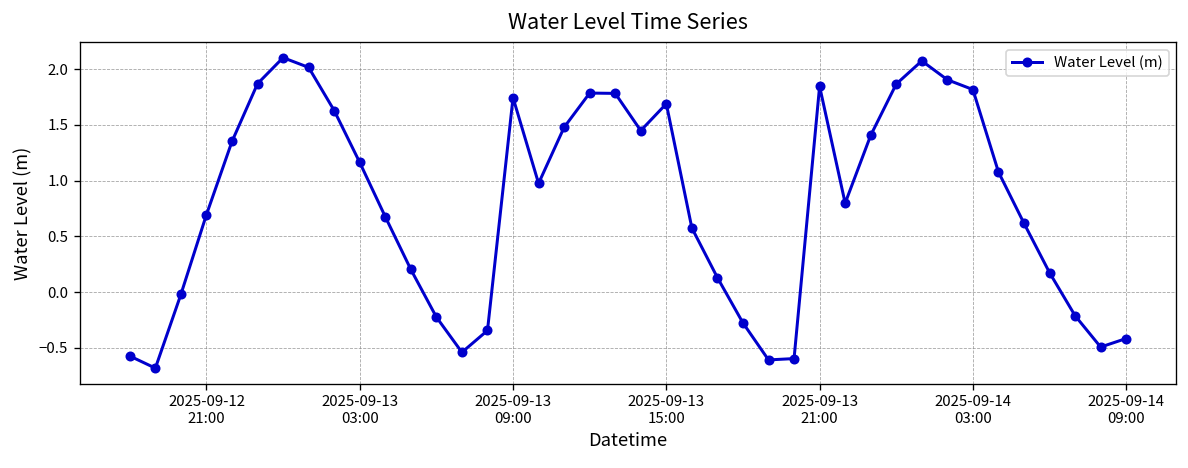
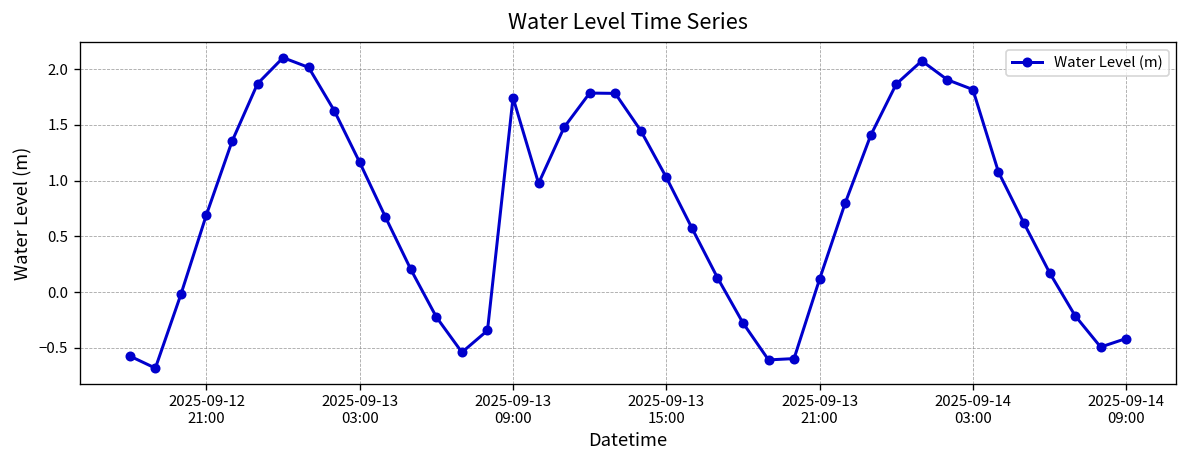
2025-09-13 15:00: 1.7 -> 1.0
2025-09-13 21:00: 1.8 -> 0.1
